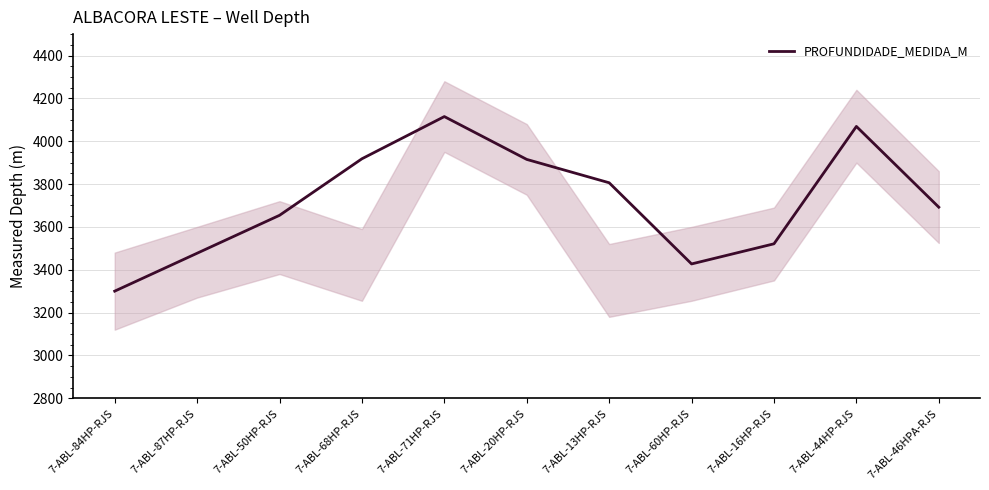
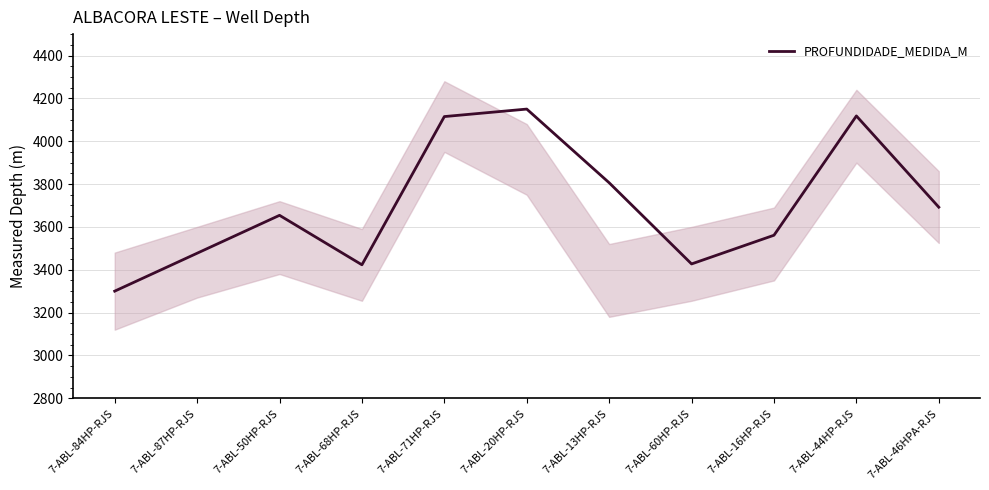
PROFUNDIDADE_MEDIDA_M, 7-ABL-68HP-RJS: 3920 -> 3420
PROFUNDIDADE_MEDIDA_M, 7-ABL-20HP-RJS: 3920 -> 4150
PROFUNDIDADE_MEDIDA_M, 7-ABL-16HP-RJS: 3520 -> 3560
PROFUNDIDADE_MEDIDA_M, 7-ABL-44HP-RJS: 4070 -> 4120
